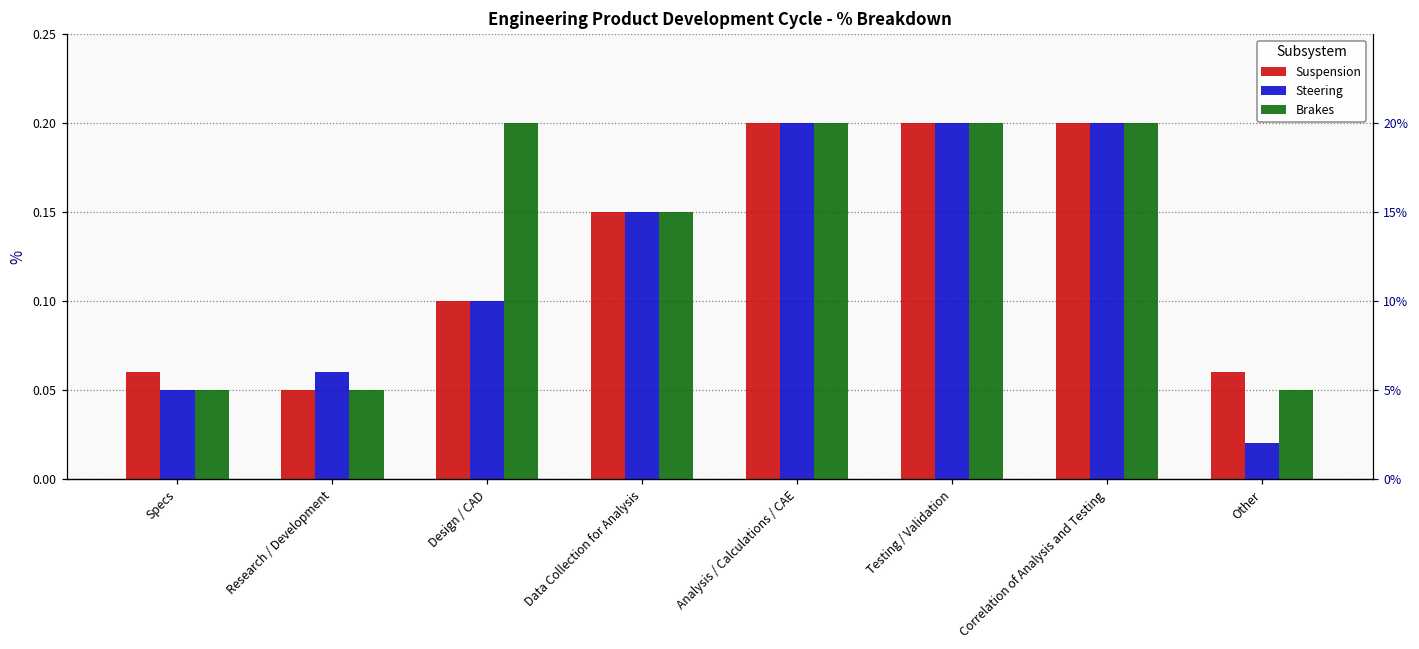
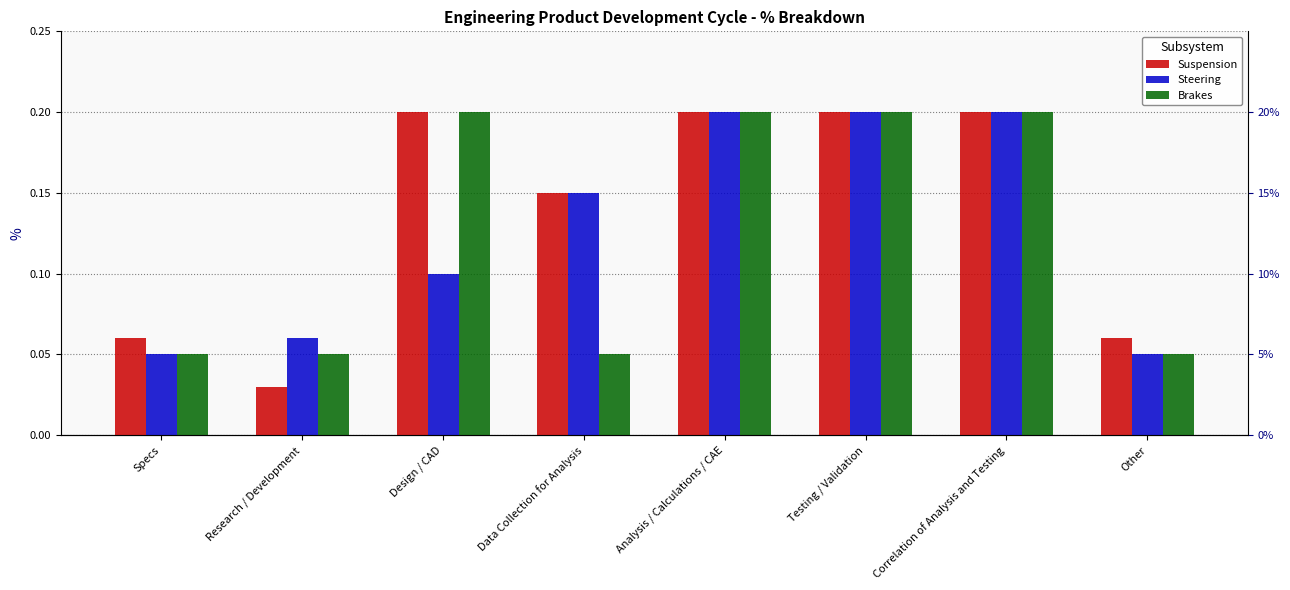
Suspension, Research / Development: 0.05 -> 0.03
Suspension, Design / CAD: 0.1 -> 0.2
Brakes, Data Collection for Analysis: 0.15 -> 0.05
Steering, Other: 0.02 -> 0.05
